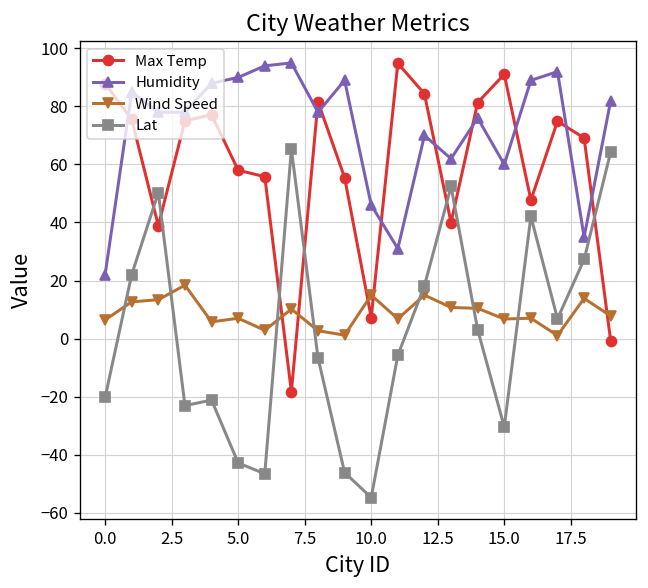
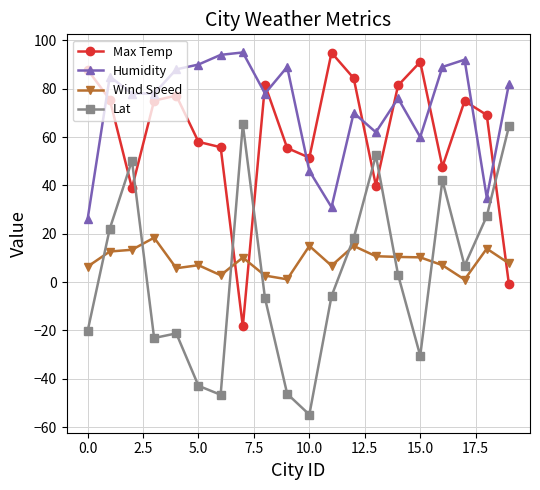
Humidity, 0.0: 22 -> 26
Max Temp, 10.0: 7 -> 51
Wind Speed, 15.0: 7 -> 10
